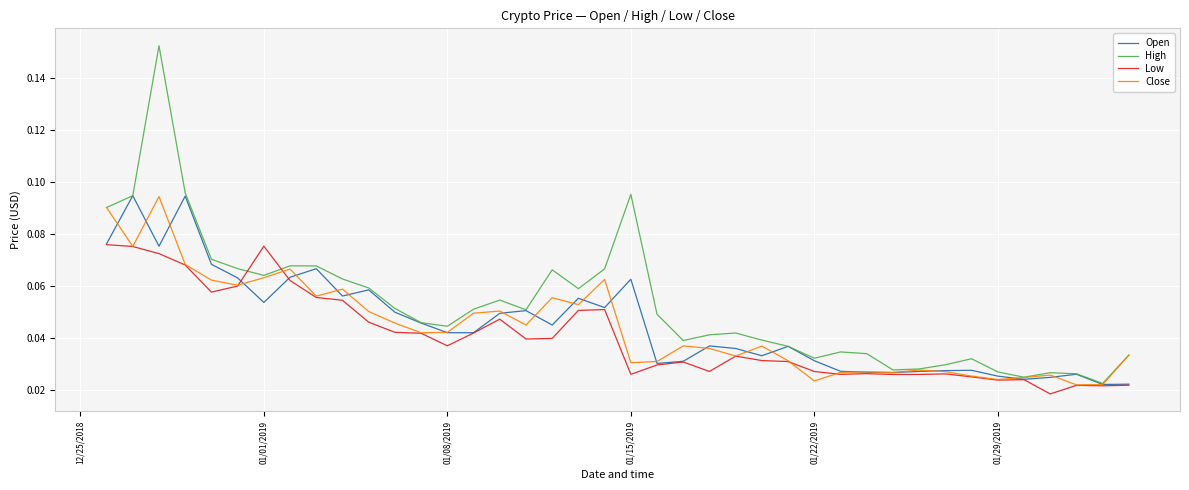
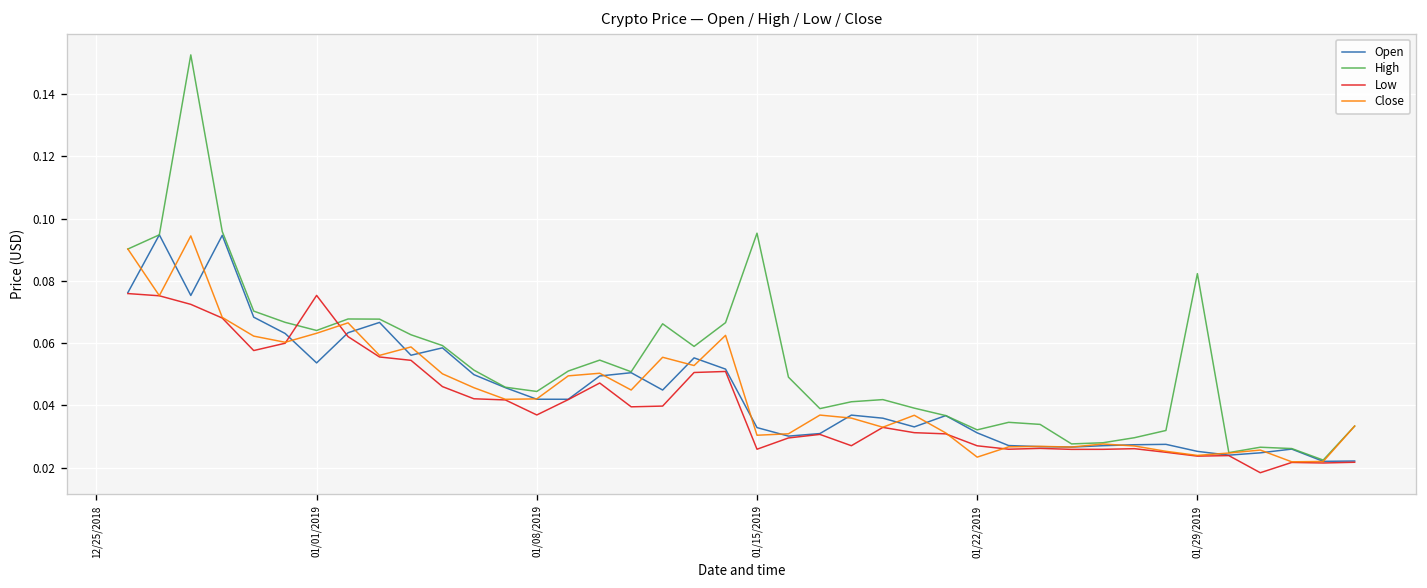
Open, 01/15/2019: 0.063 -> 0.033
High, 01/29/2019: 0.027 -> 0.082
